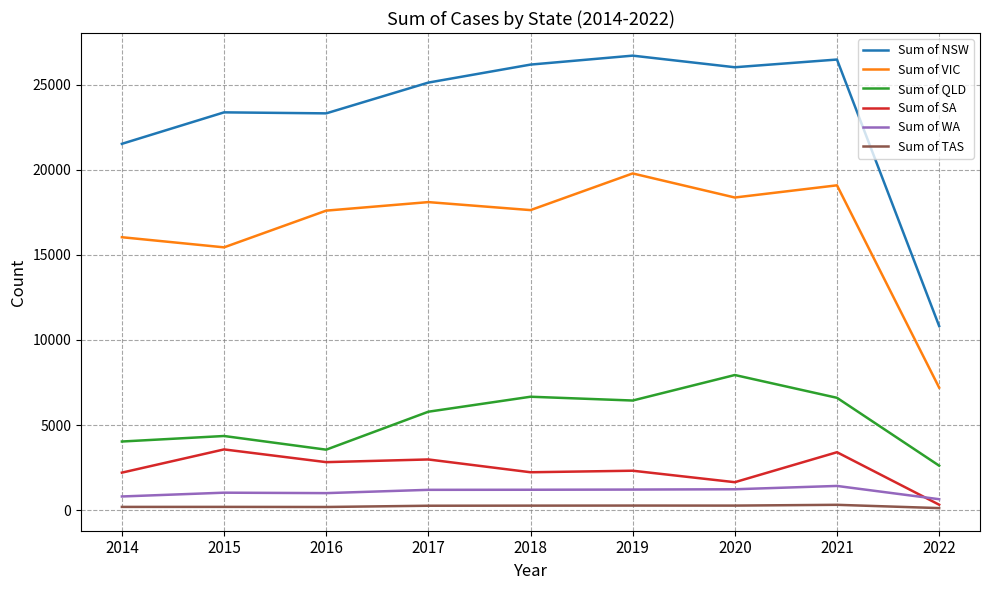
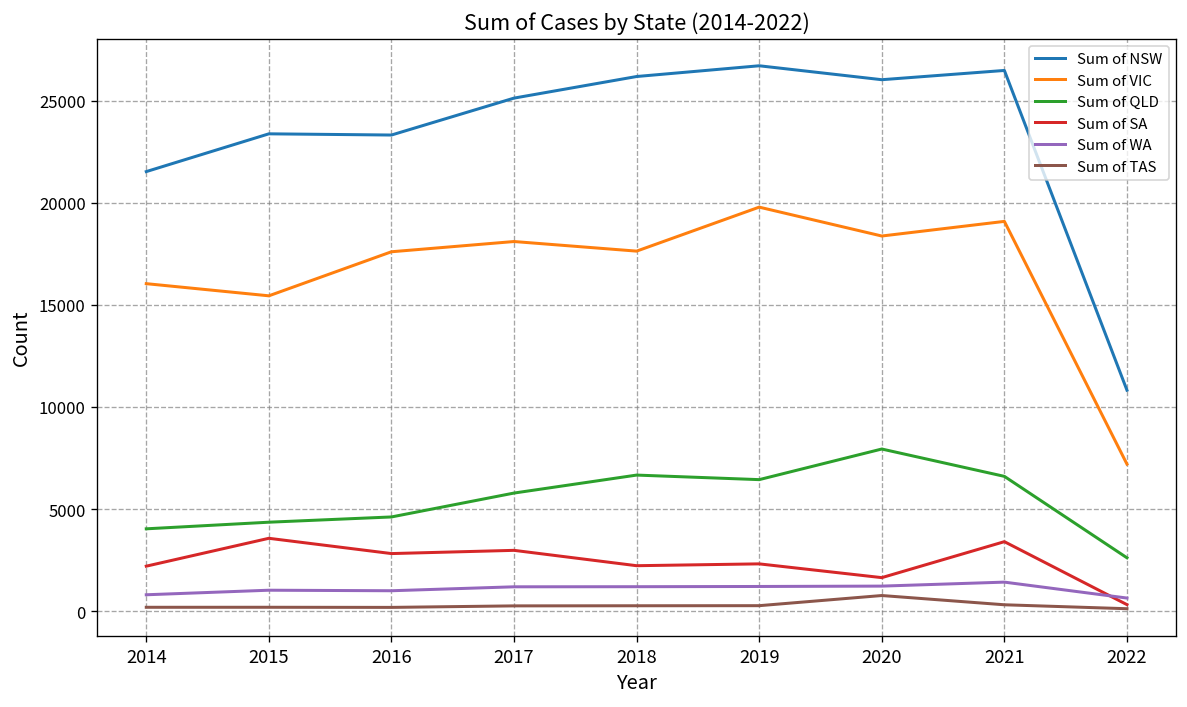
Sum of QLD, 2016: 3600 -> 4600
Sum of TAS, 2020: 300 -> 800
